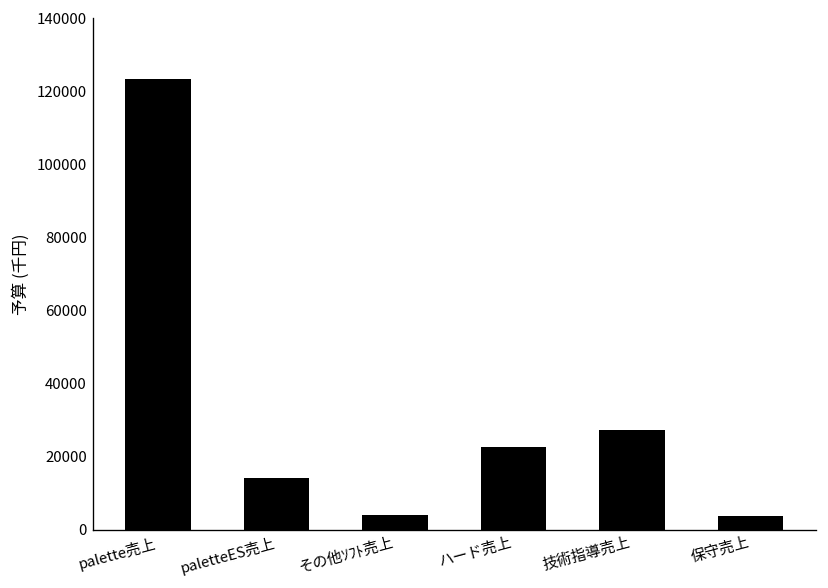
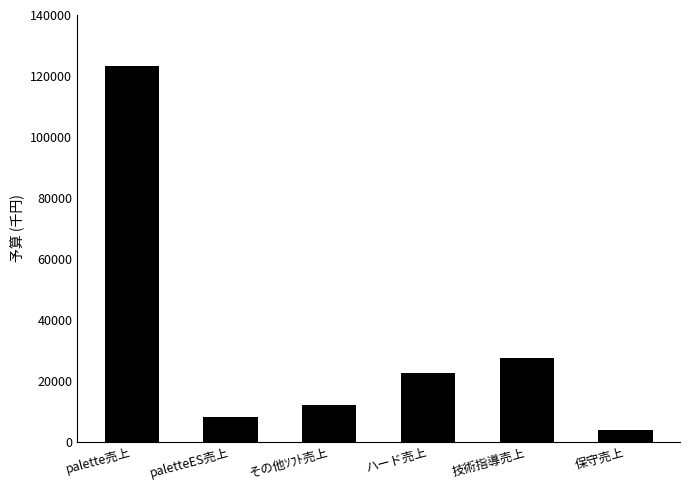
paletteES売上: 14000 -> 8000
その他ｿﾌﾄ売上: 4000 -> 12000
